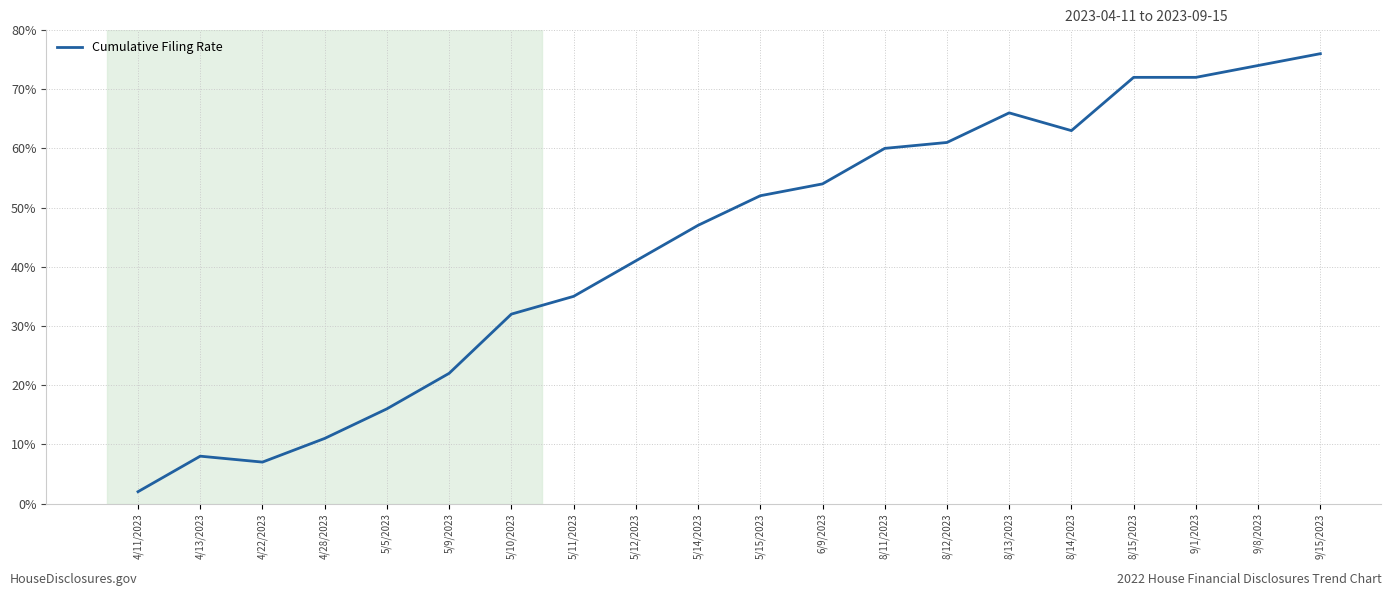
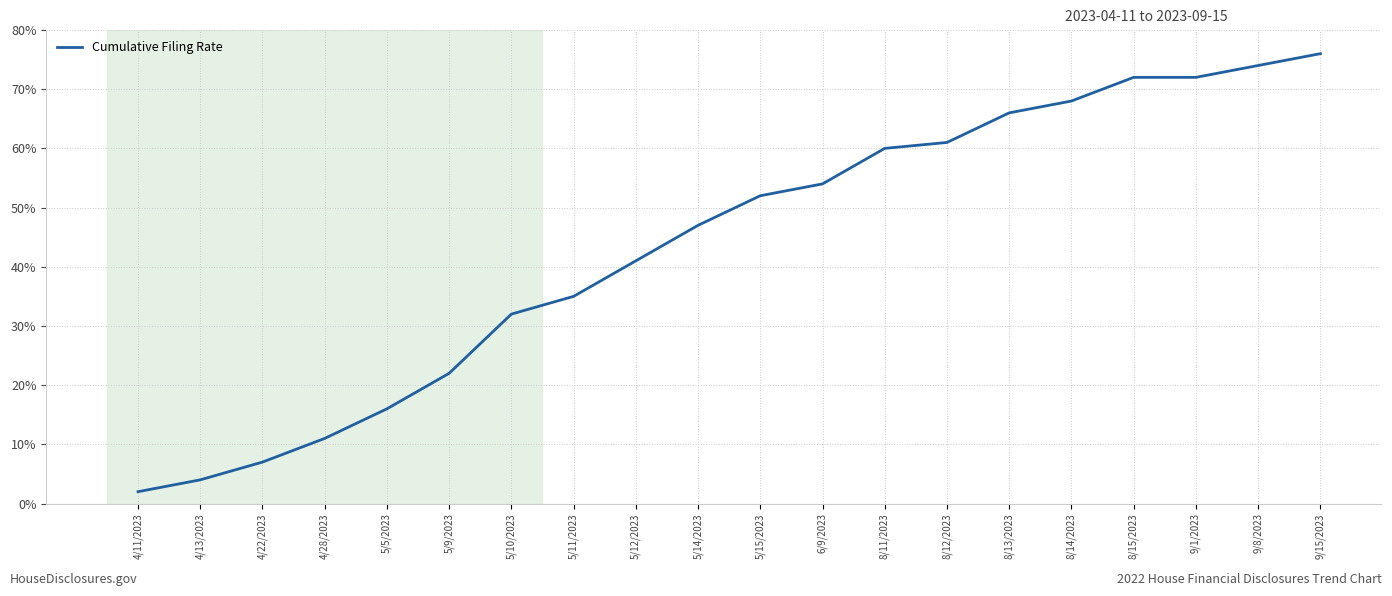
4/13/2023: 8% -> 4%
8/14/2023: 63% -> 68%
